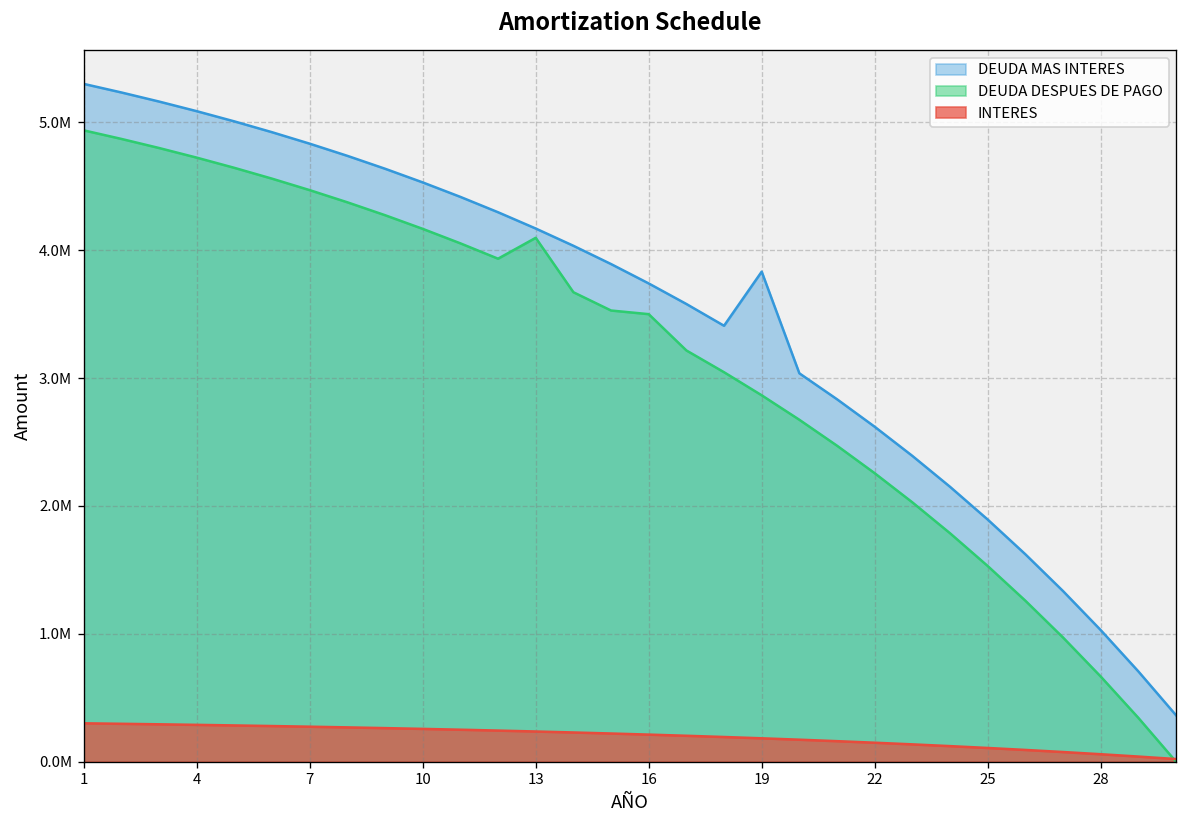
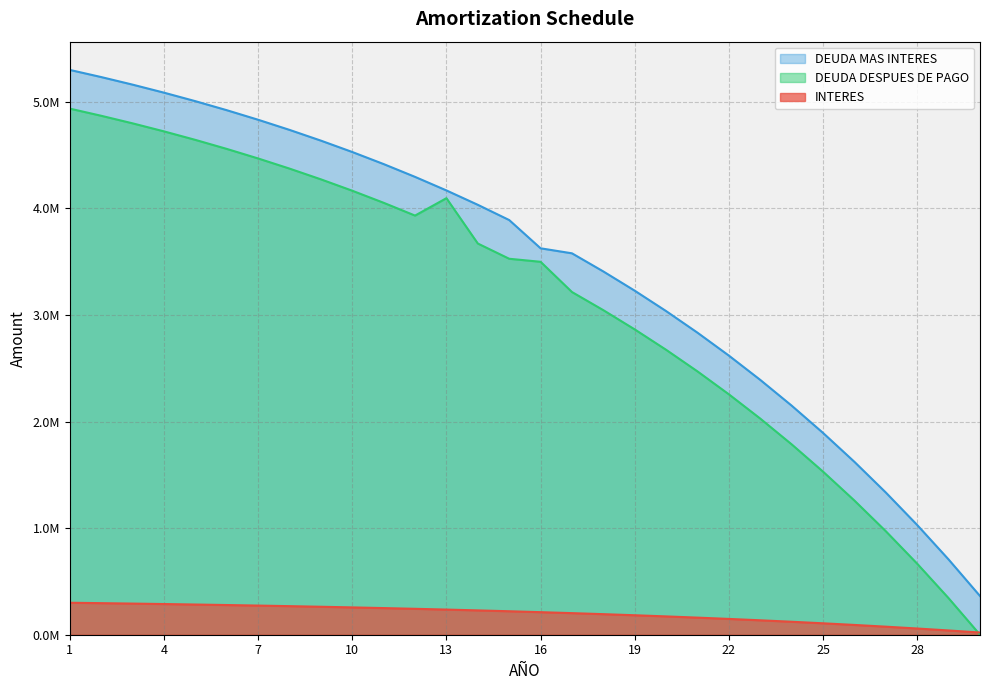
DEUDA MAS INTERES, 16: 3740000 -> 3630000
DEUDA MAS INTERES, 19: 3830000 -> 3230000
